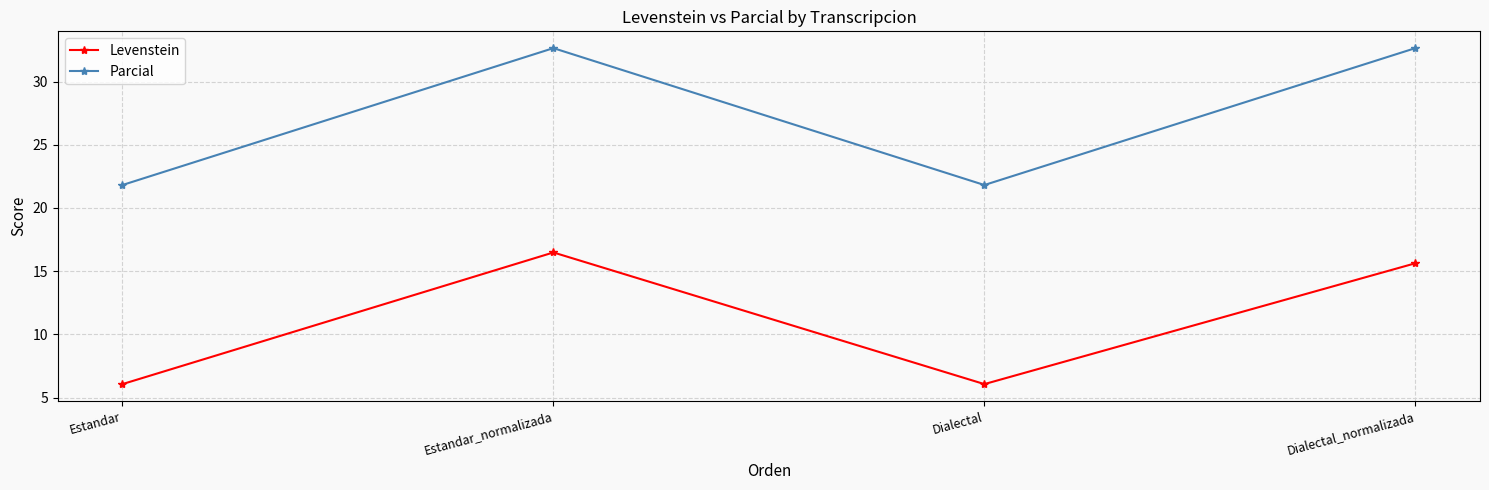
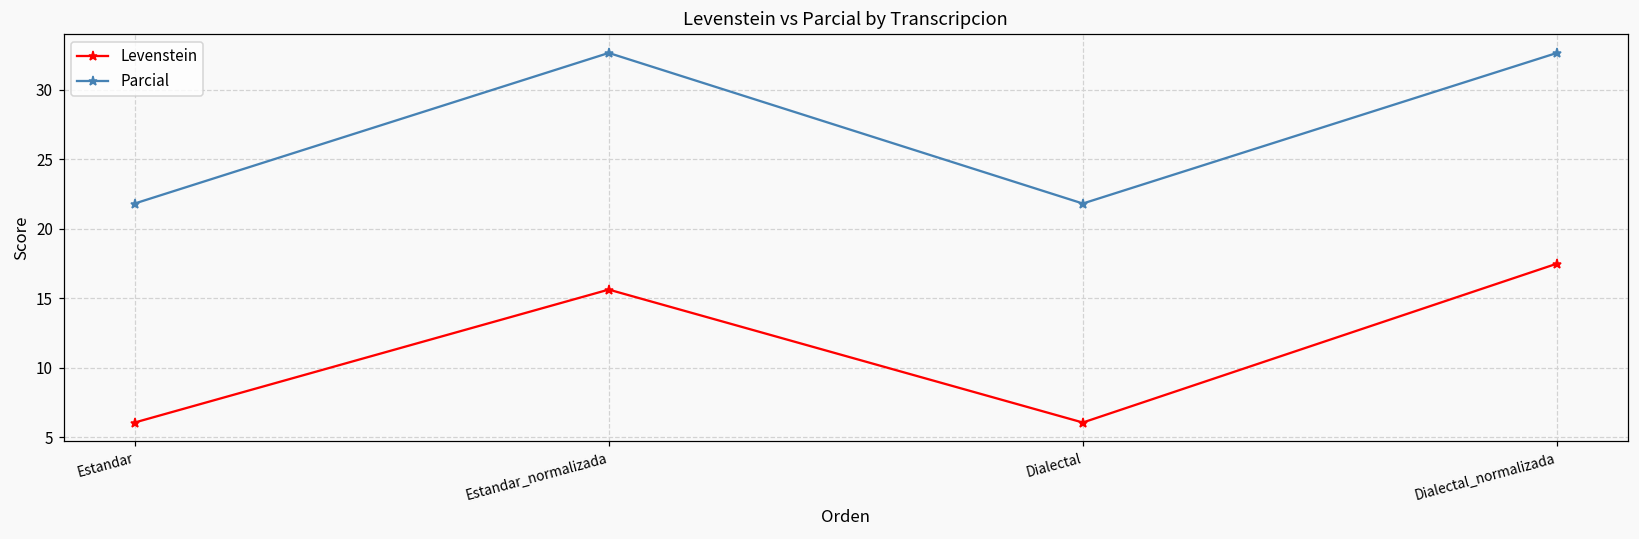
Levenstein, Estandar_normalizada: 16.5 -> 15.6
Levenstein, Dialectal_normalizada: 15.6 -> 17.5
